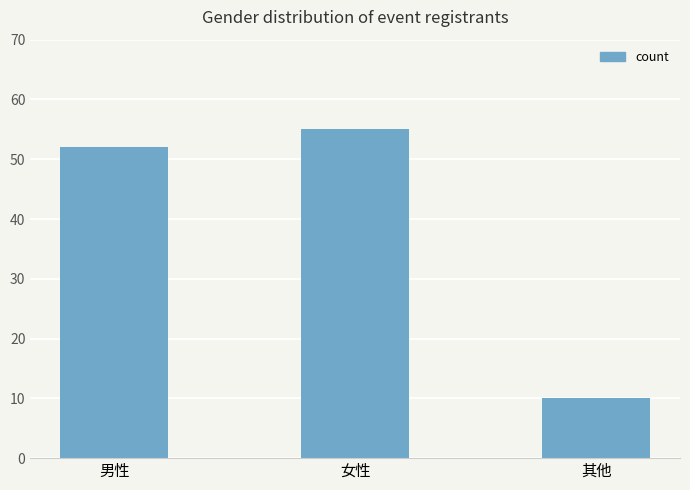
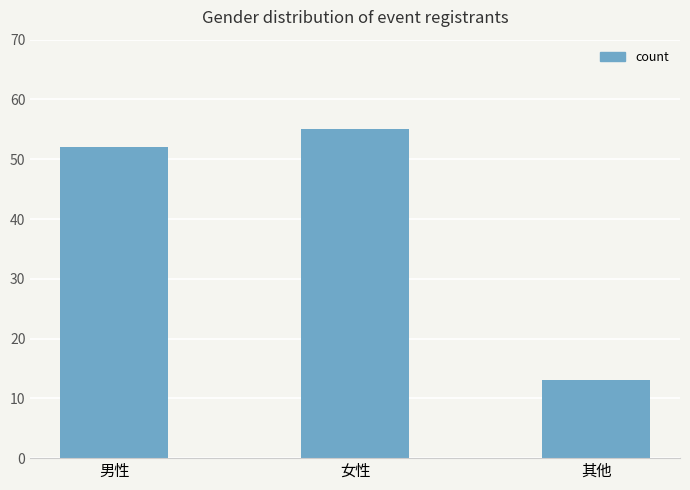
其他: 10 -> 13
